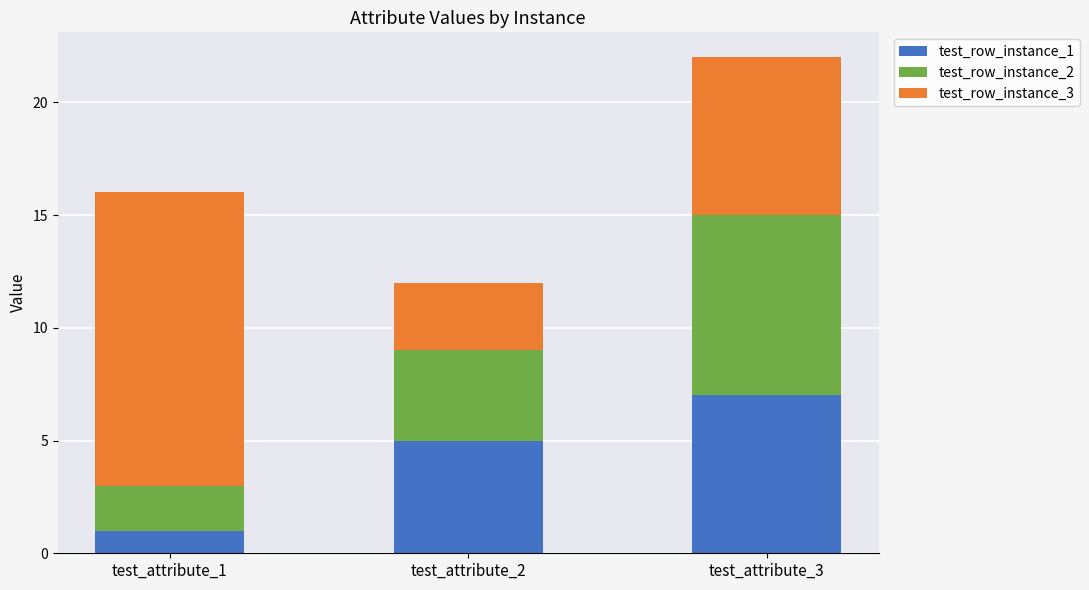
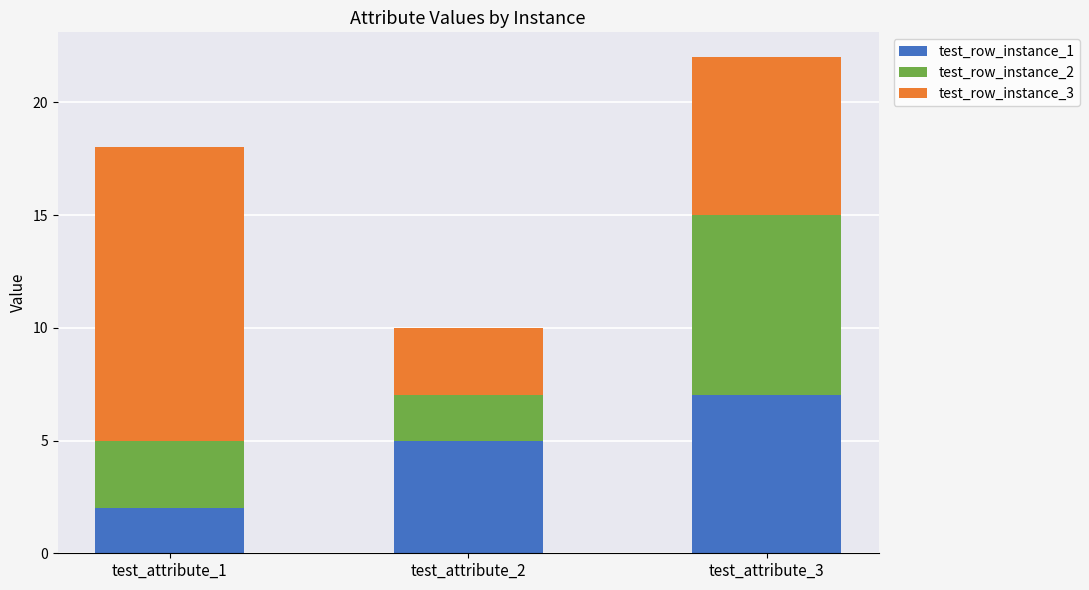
test_row_instance_1, test_attribute_1: 1 -> 2
test_row_instance_2, test_attribute_1: 2 -> 3
test_row_instance_2, test_attribute_2: 4 -> 2
